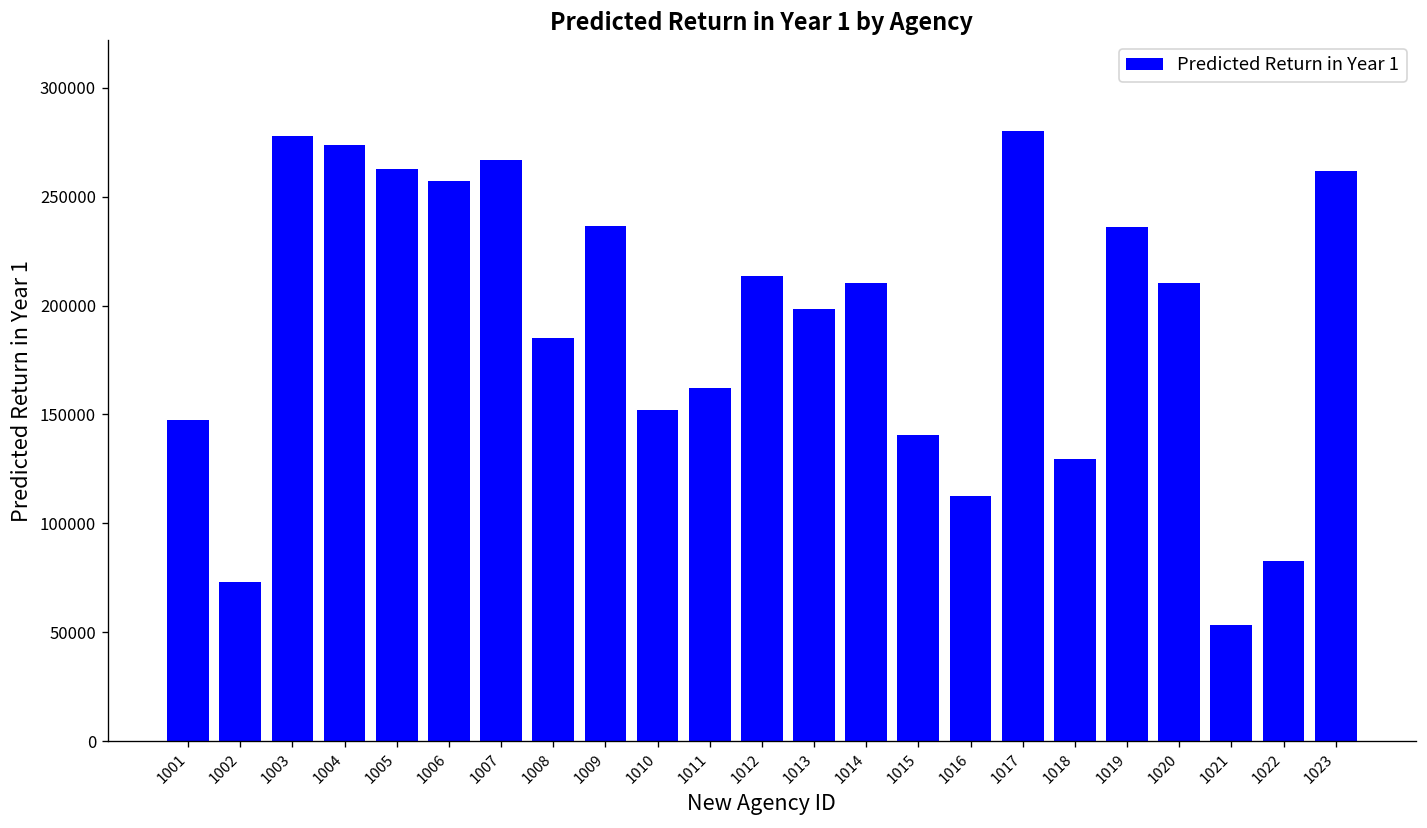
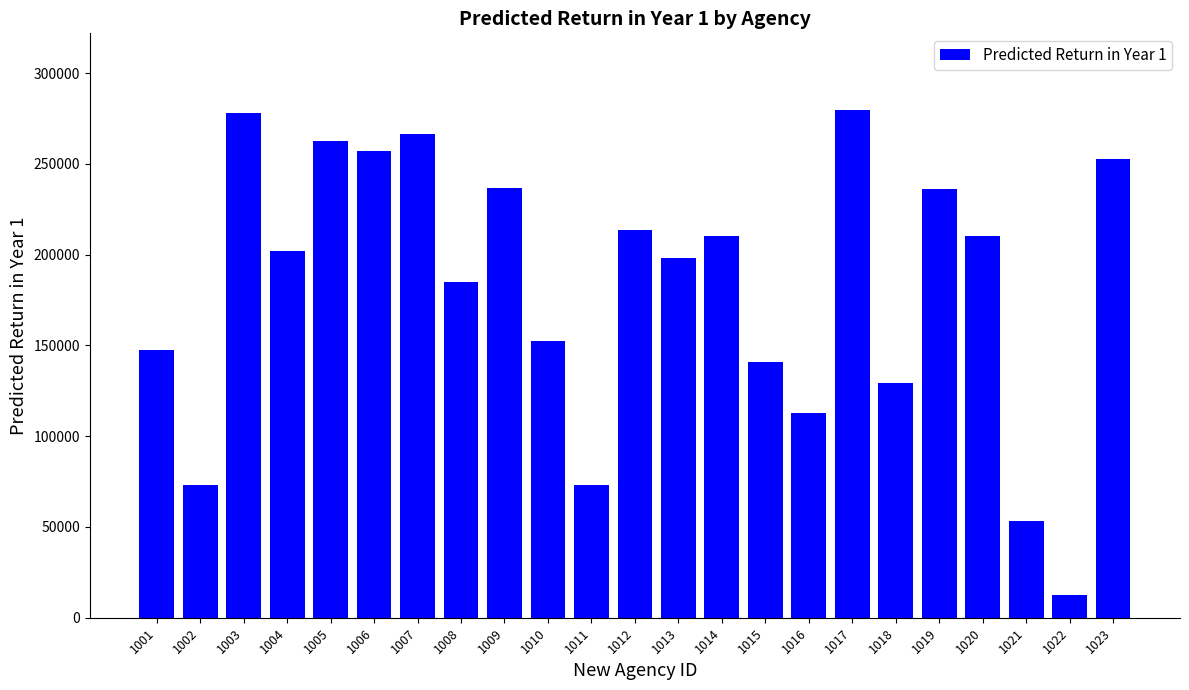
1004: 274000 -> 202000
1011: 162000 -> 73000
1022: 83000 -> 12000
1023: 262000 -> 252000
